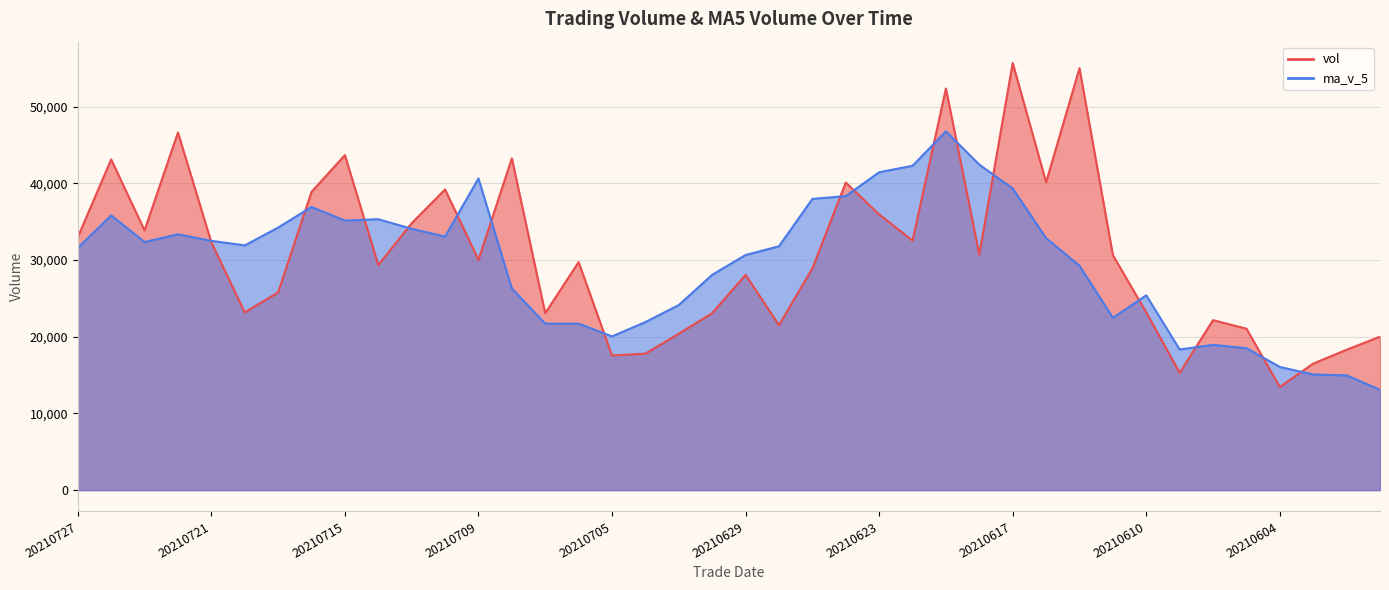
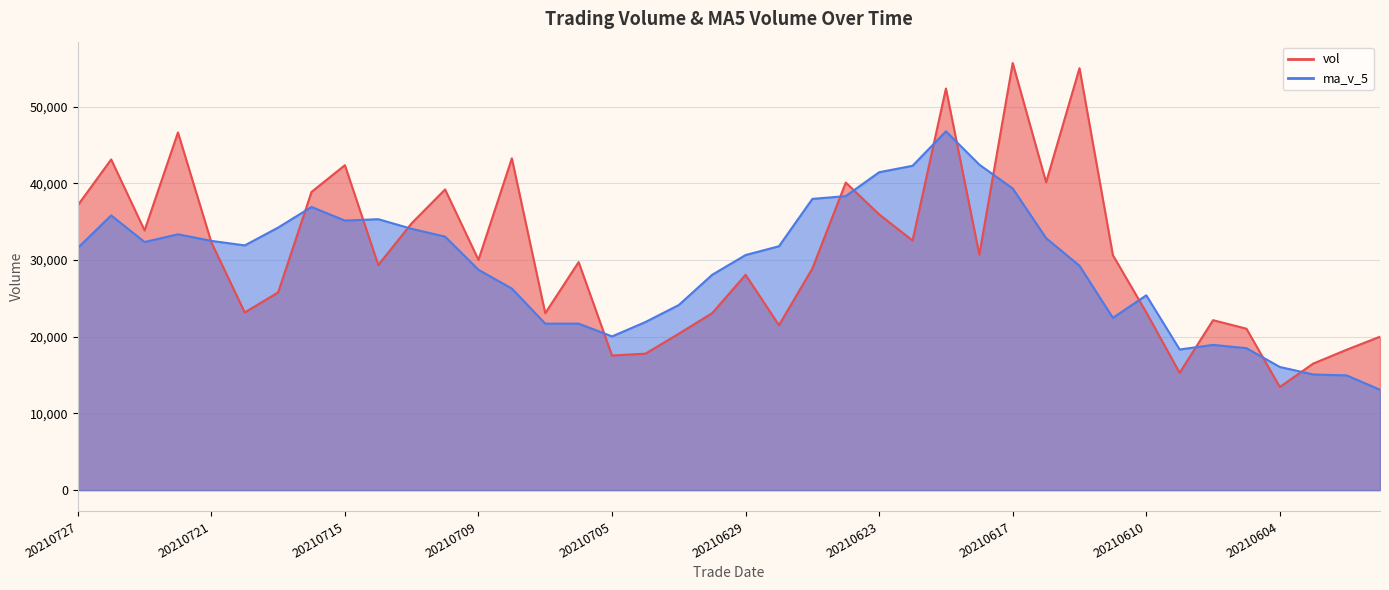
vol, 20210727: 33,000 -> 37,000
vol, 20210715: 44,000 -> 42,000
ma_v_5, 20210709: 41,000 -> 29,000
